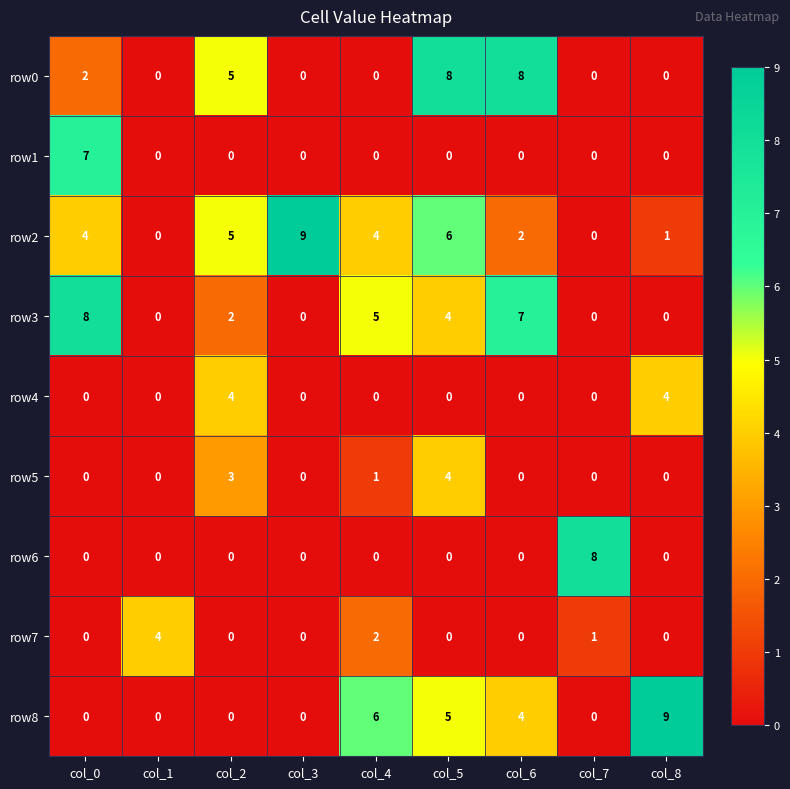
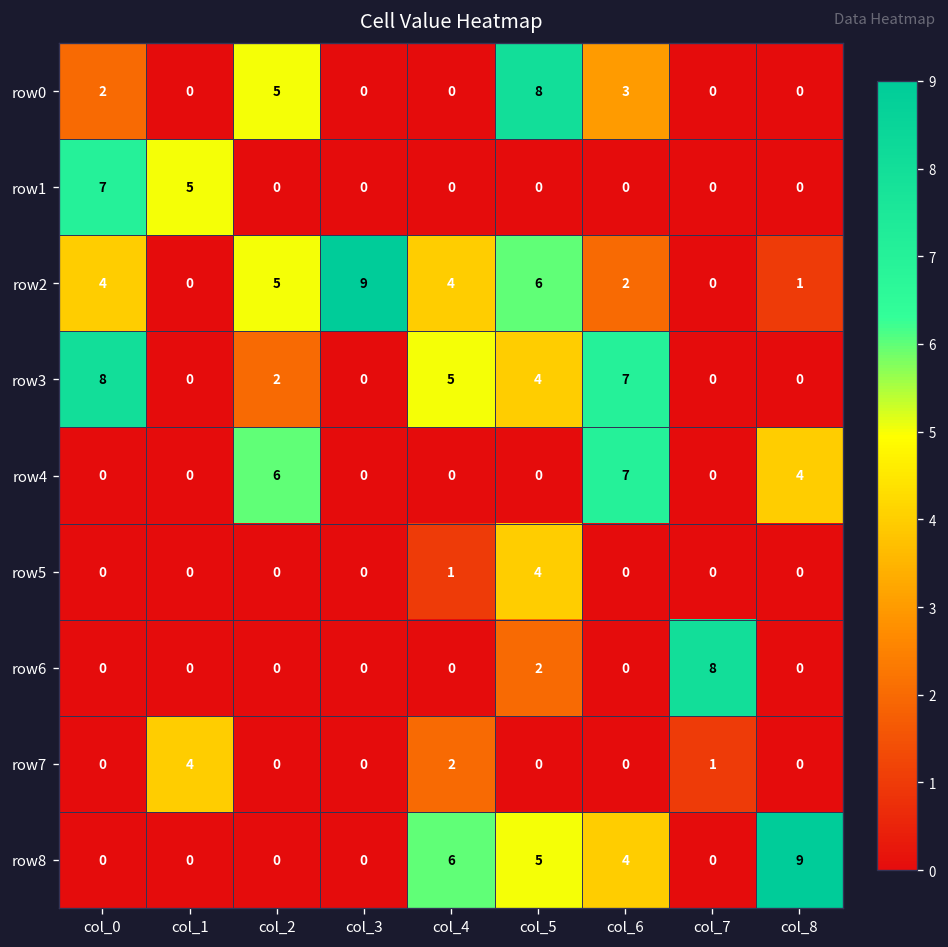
row0, col_6: 8 -> 3
row1, col_1: 0 -> 5
row4, col_2: 4 -> 6
row4, col_6: 0 -> 7
row5, col_2: 3 -> 0
row6, col_5: 0 -> 2
